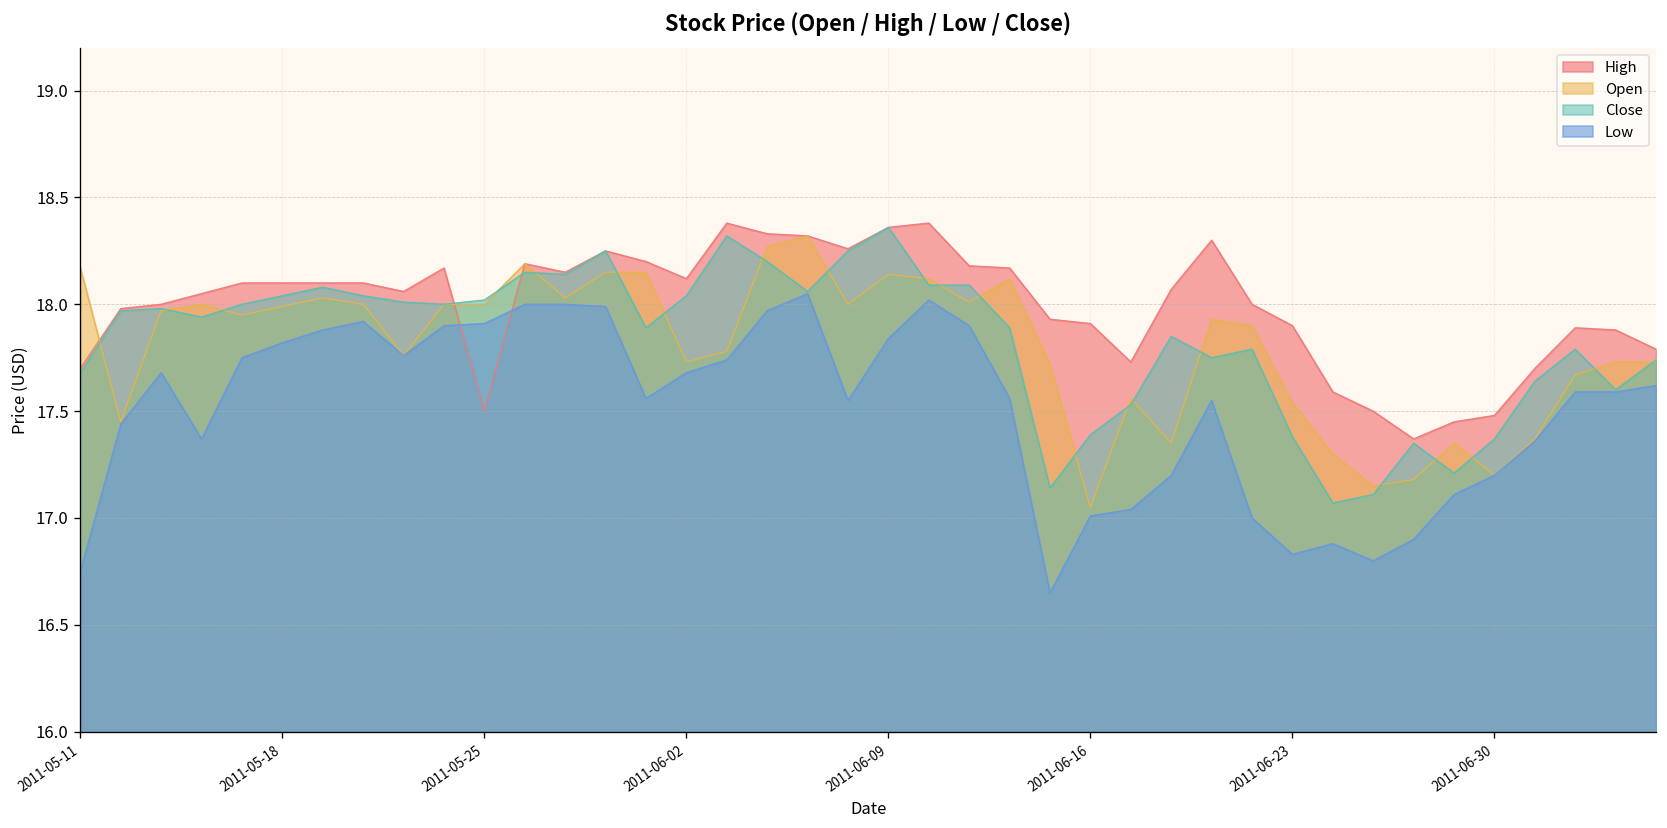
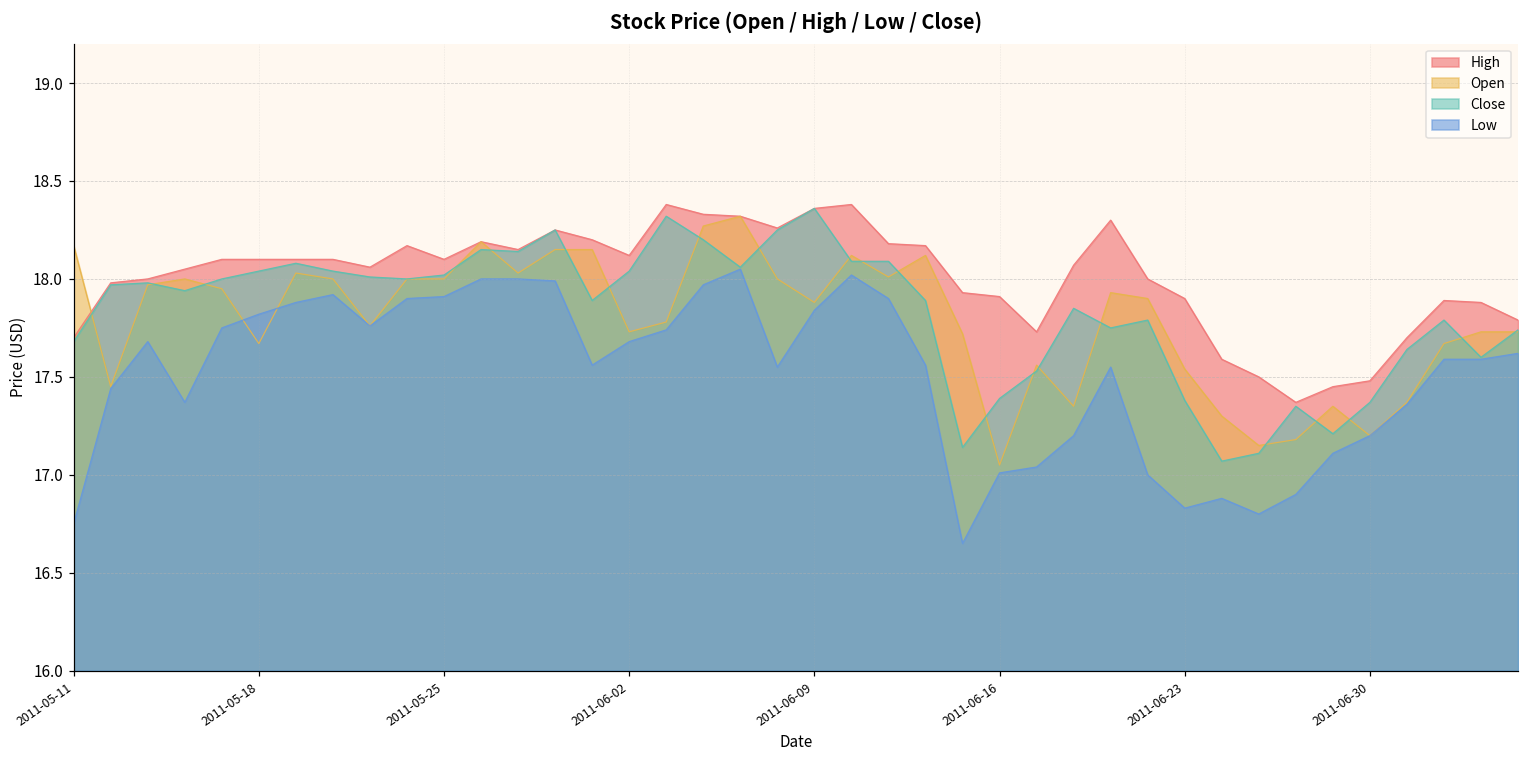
Open, 2011-05-18: 17.99 -> 17.67
High, 2011-05-25: 17.5 -> 18.1
Open, 2011-06-09: 18.14 -> 17.88
